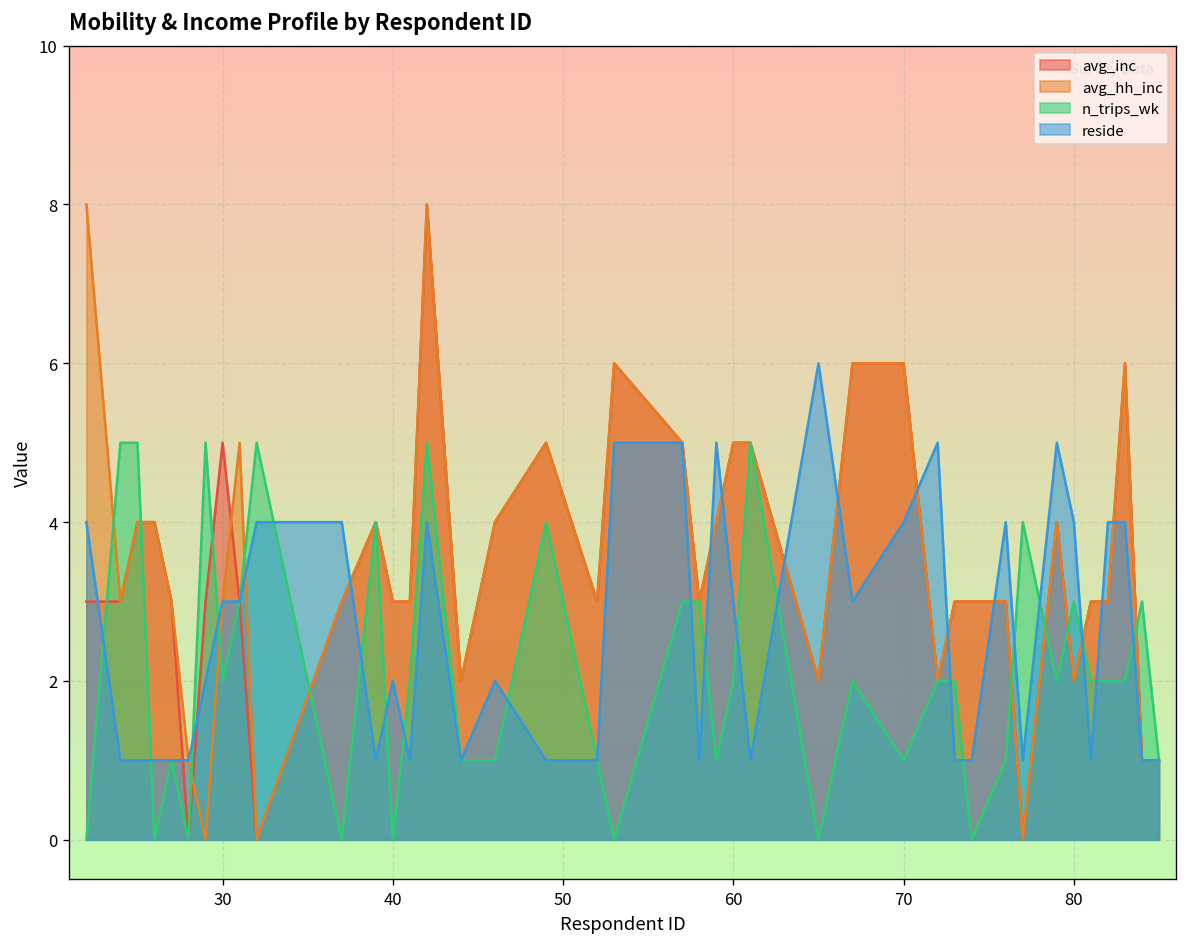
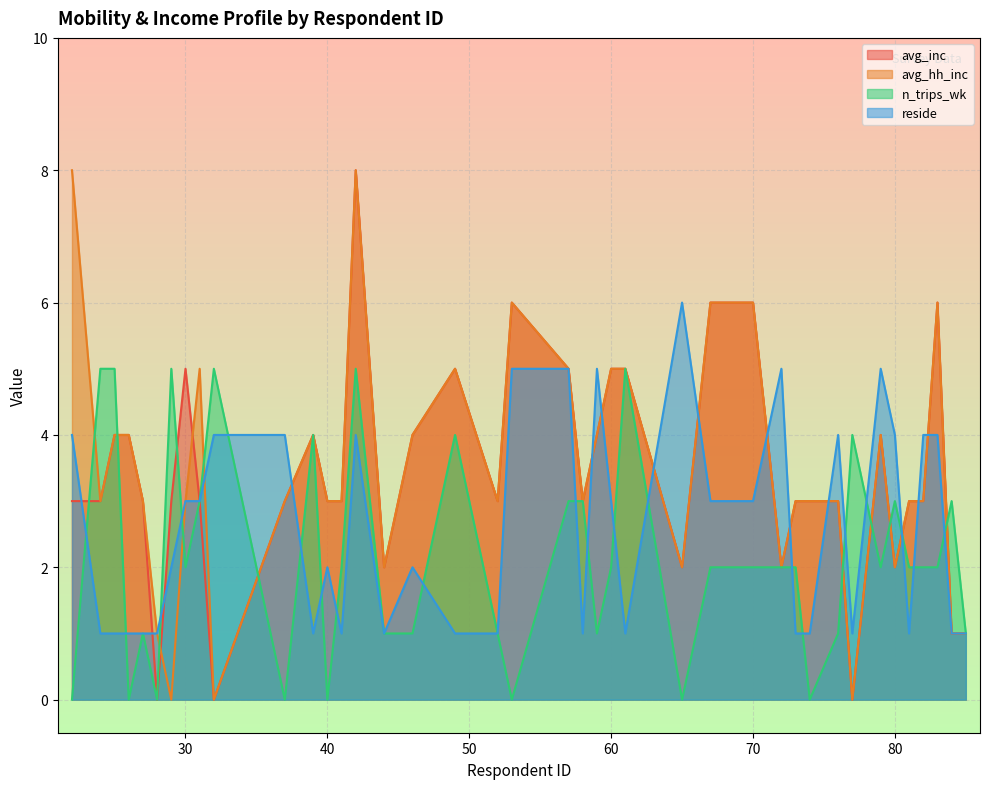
n_trips_wk, 70: 1 -> 2
reside, 70: 4 -> 3
